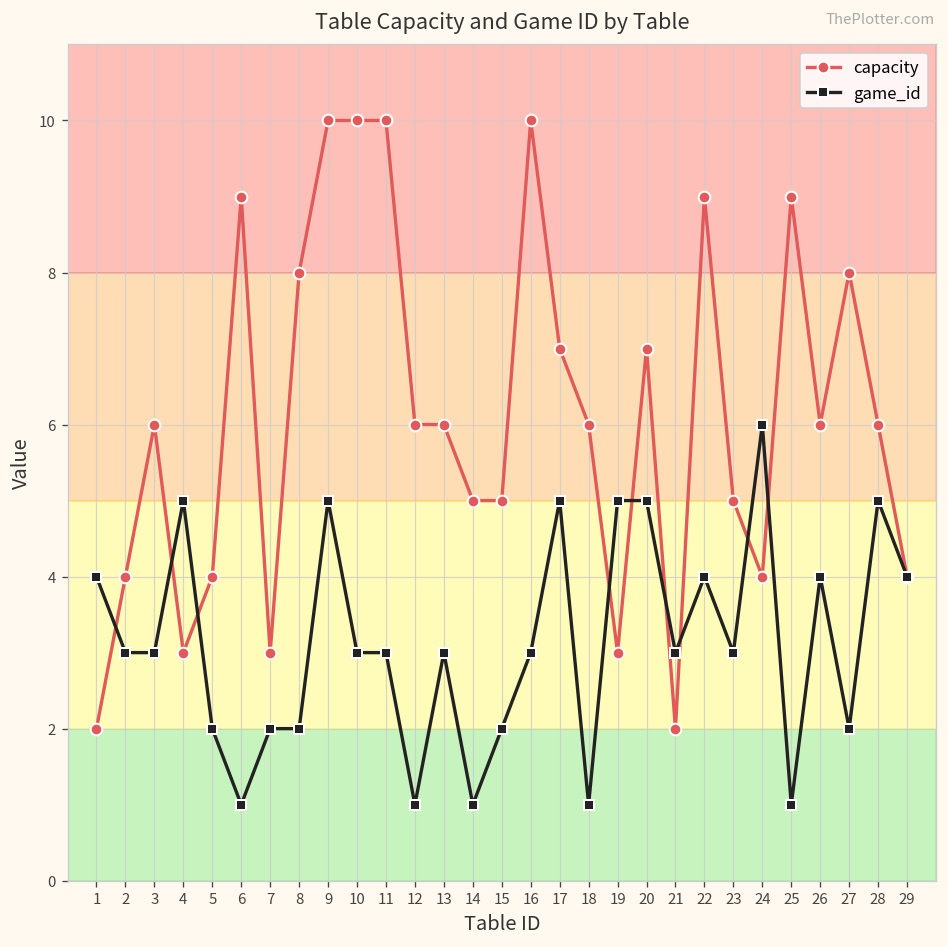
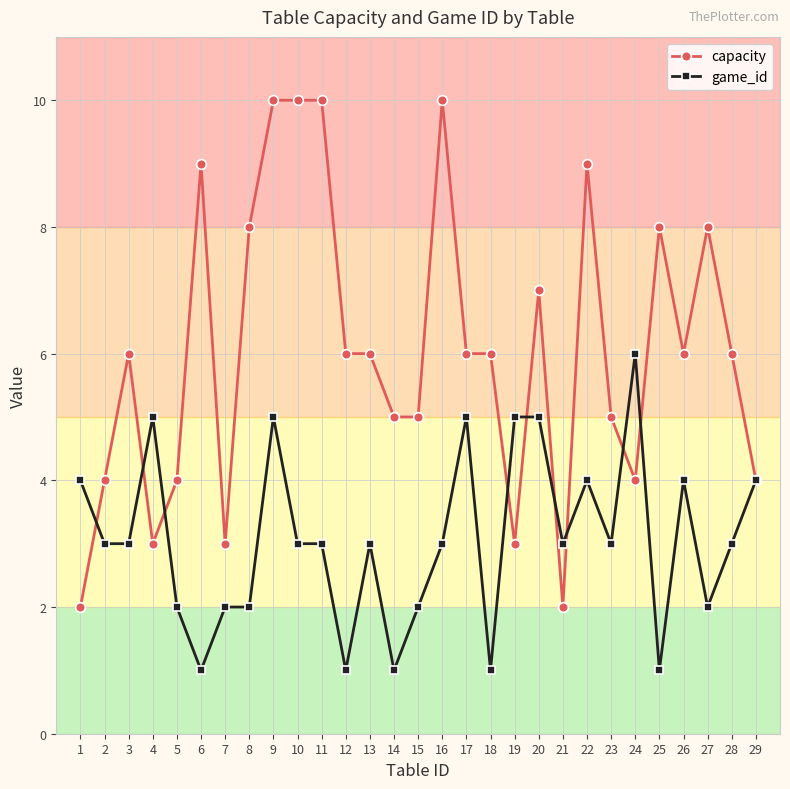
capacity, 17: 7 -> 6
capacity, 25: 9 -> 8
game_id, 28: 5 -> 3
